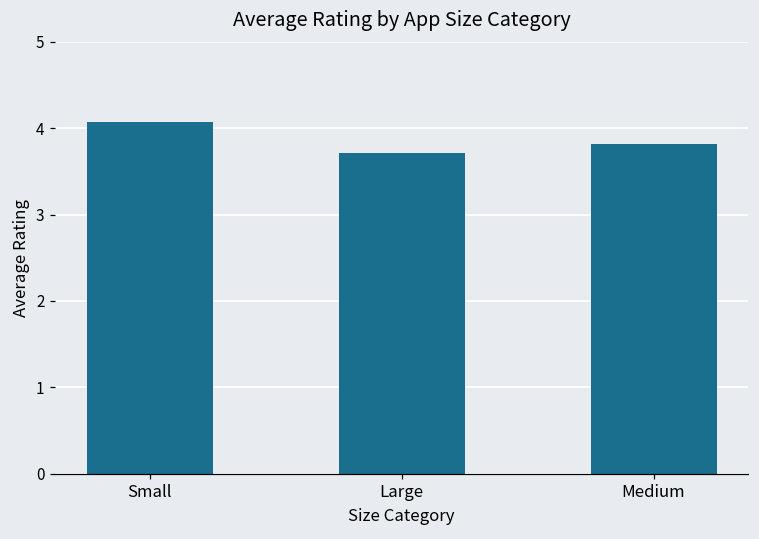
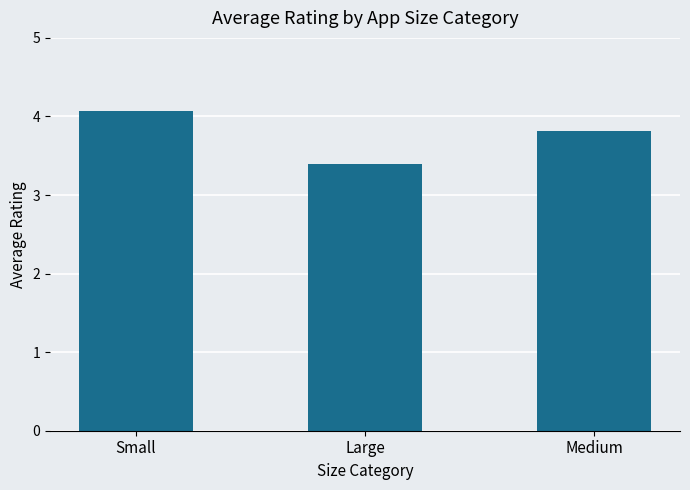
Large: 3.7 -> 3.4
